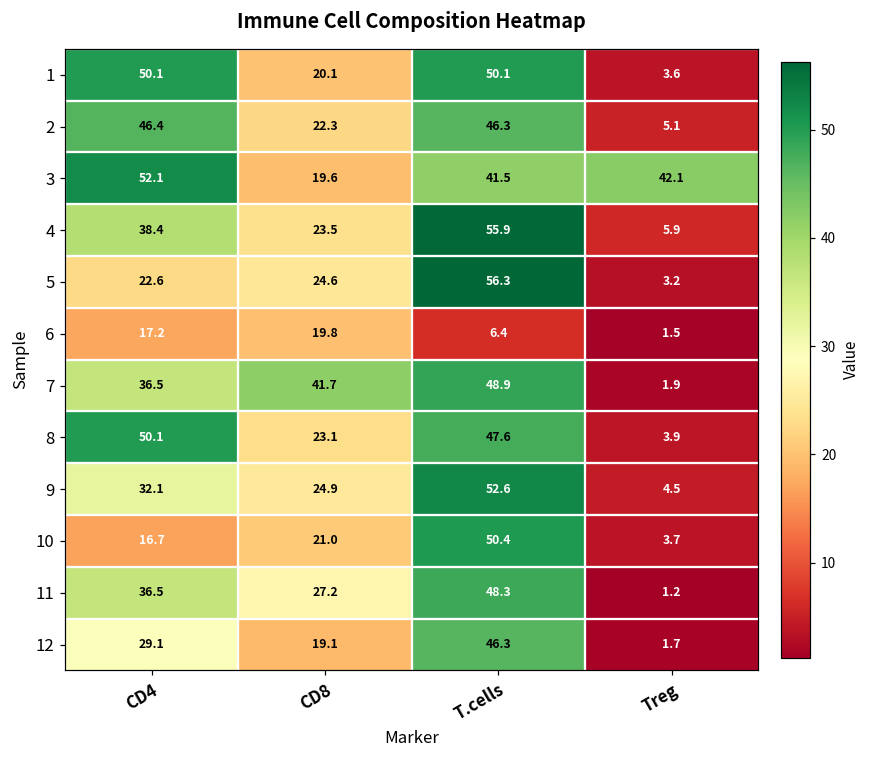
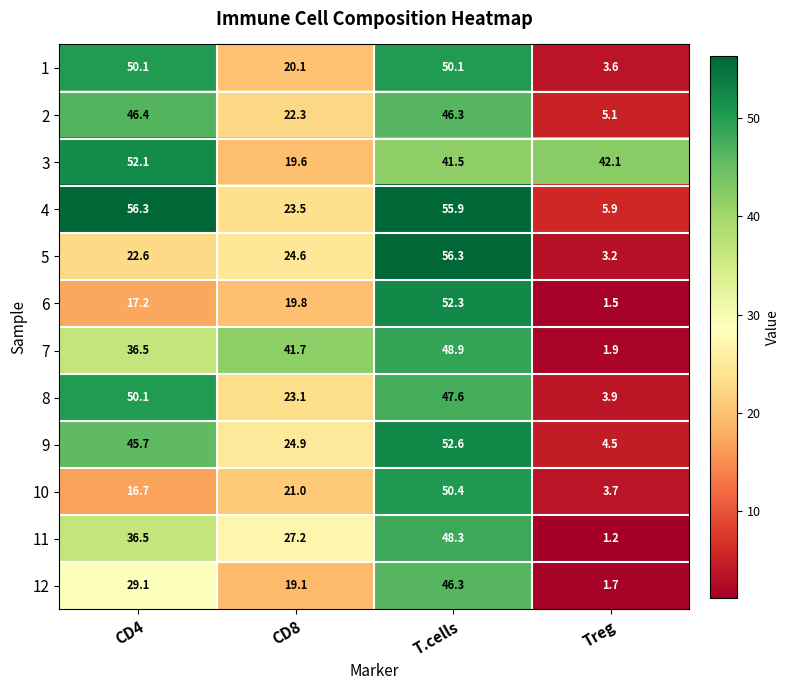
4, CD4: 38.4 -> 56.3
6, T.cells: 6.4 -> 52.3
9, CD4: 32.1 -> 45.7
